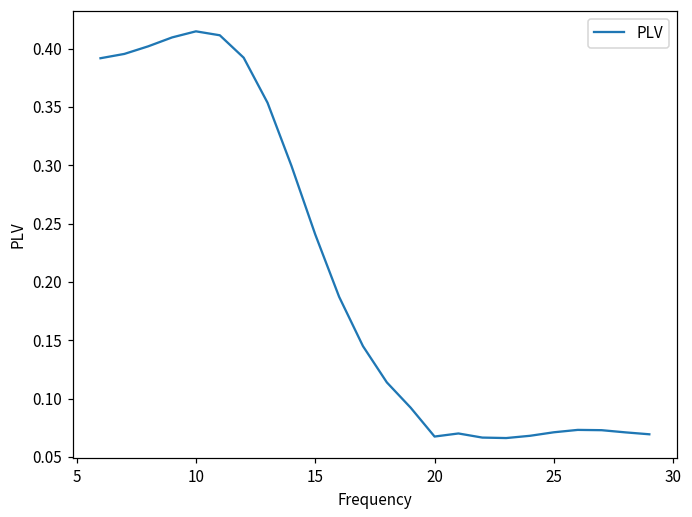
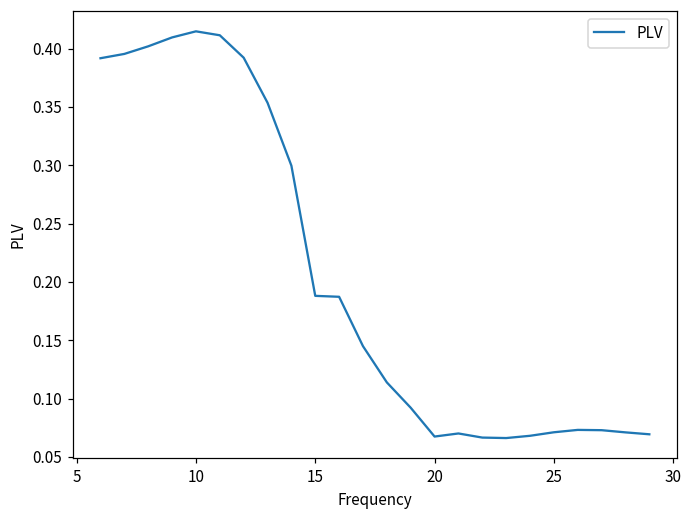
15: 0.241 -> 0.188
